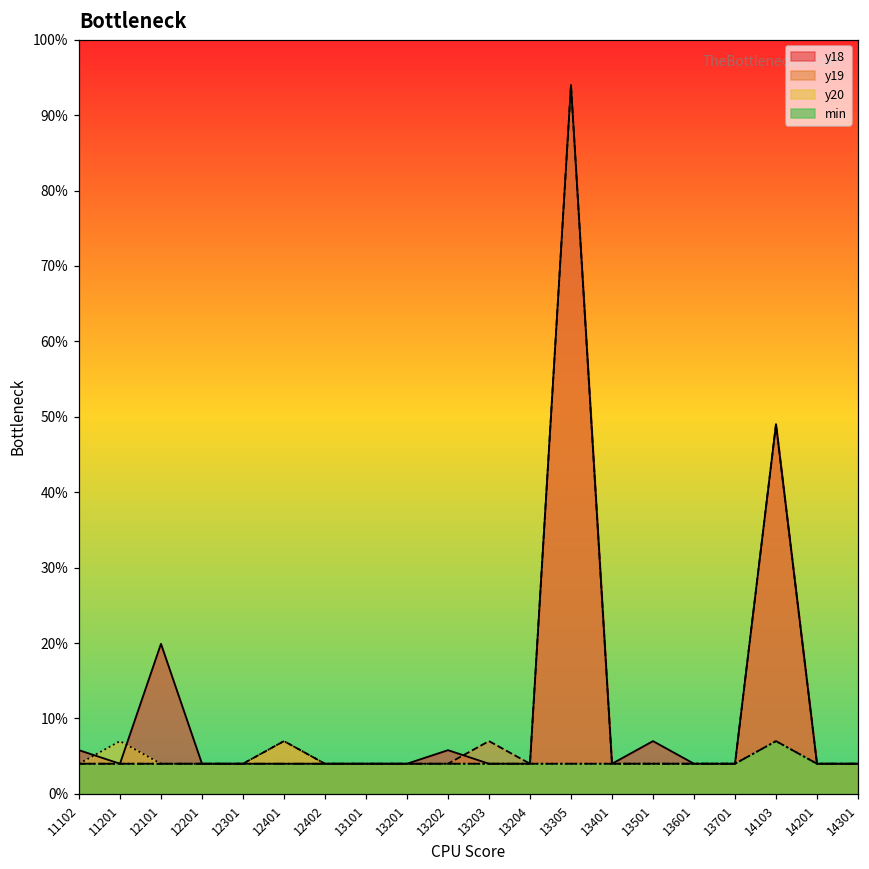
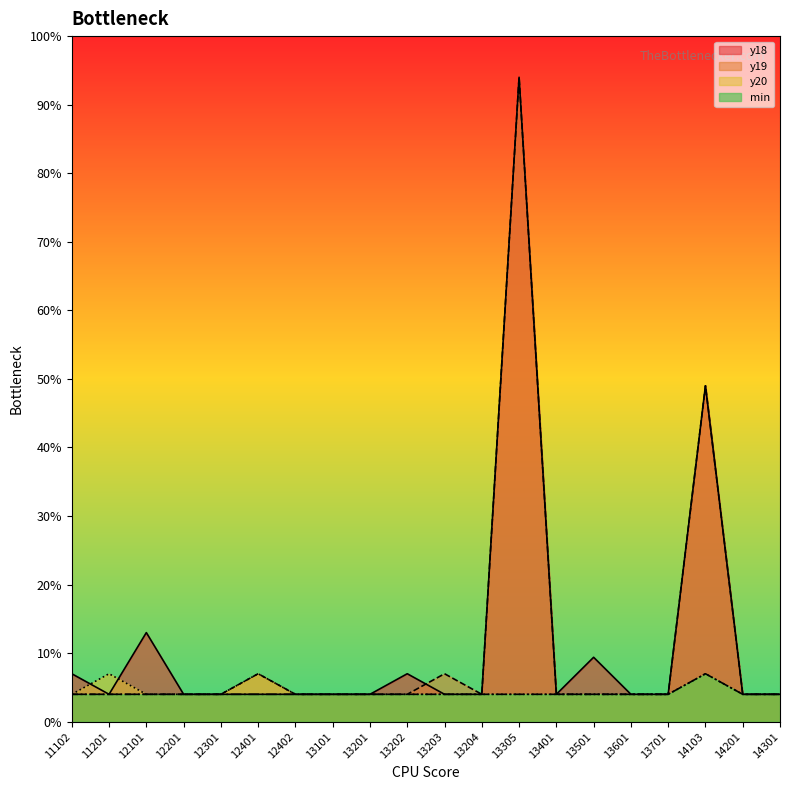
y18, 11102: 6% -> 7%
y18, 12101: 20% -> 13%
y18, 13202: 6% -> 7%
y18, 13501: 7% -> 9%
